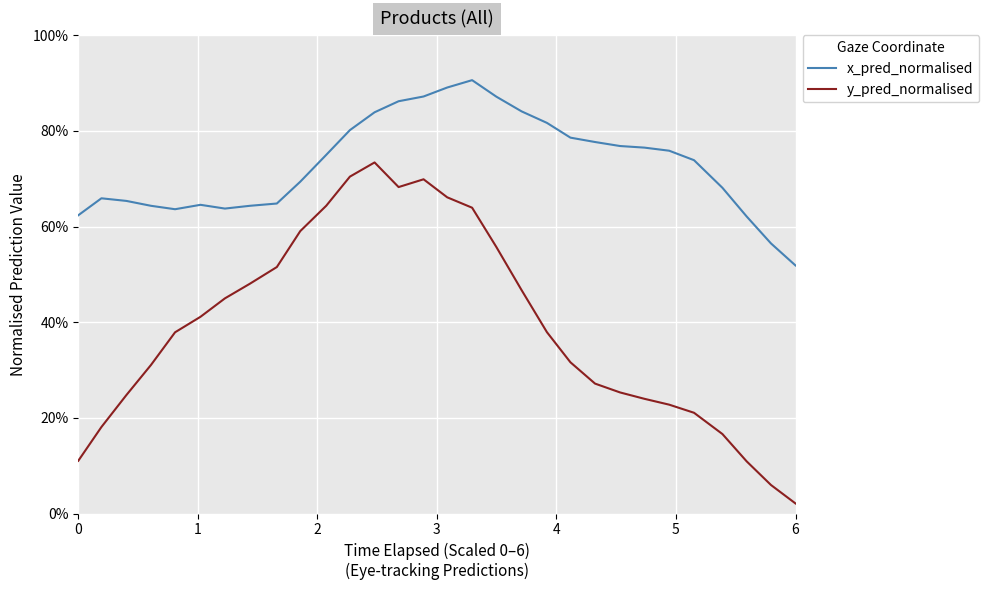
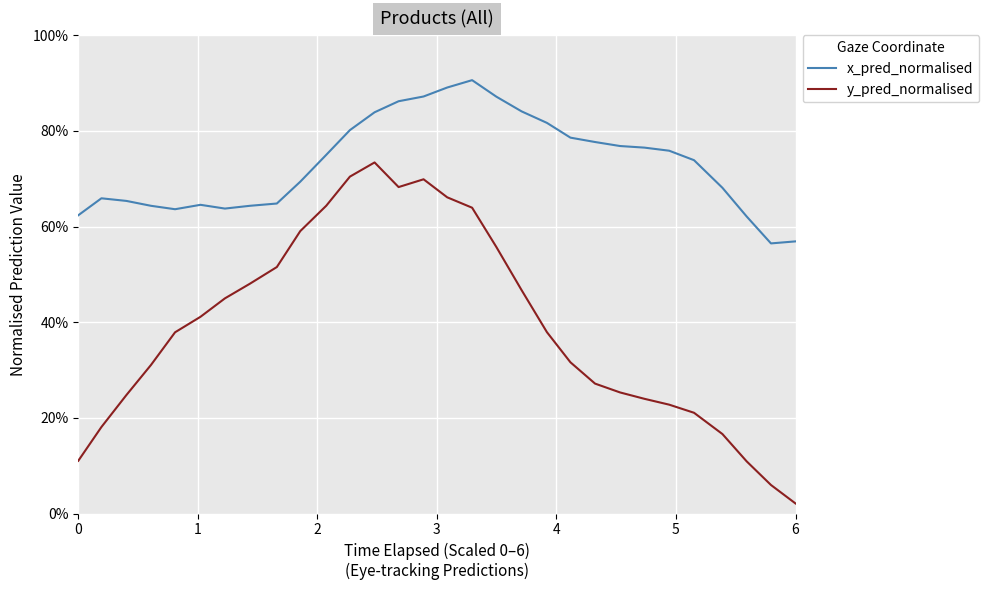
x_pred_normalised, 6: 52% -> 57%
